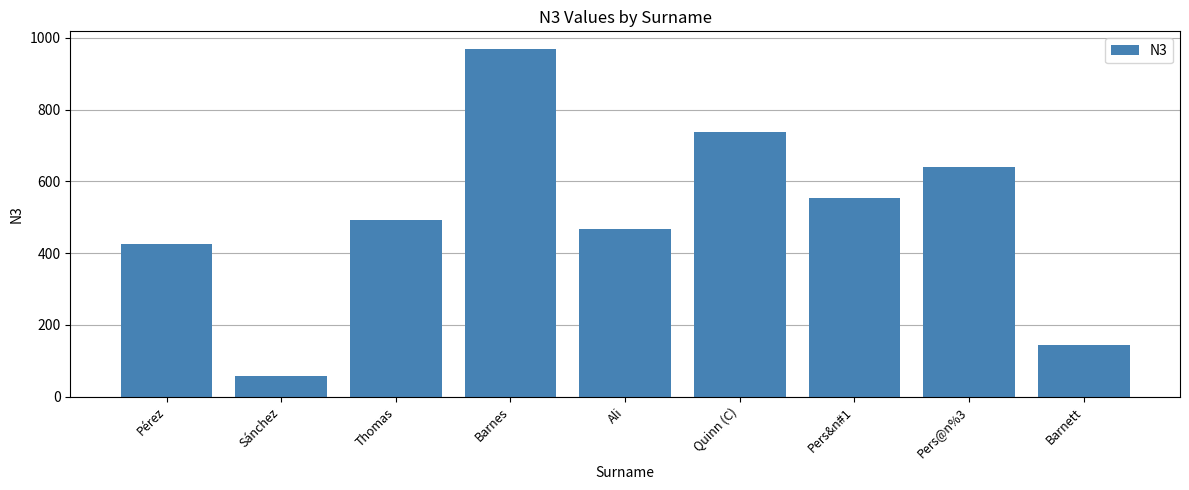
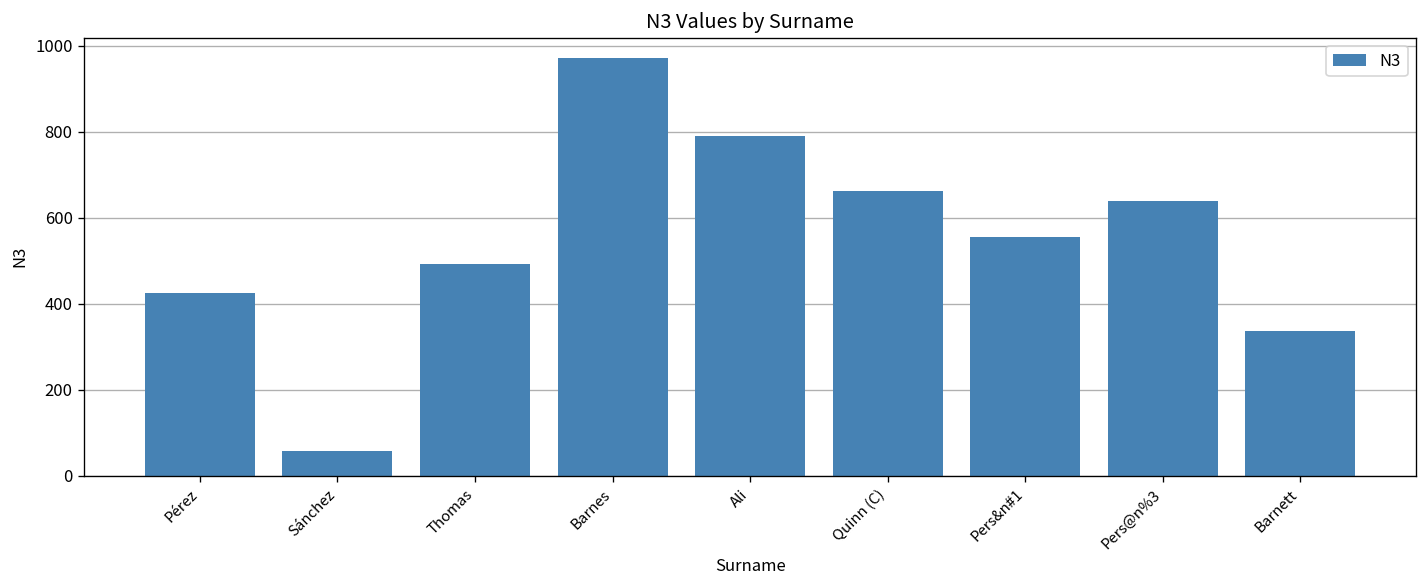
Ali: 470 -> 790
Quinn (C): 740 -> 660
Barnett: 140 -> 340
